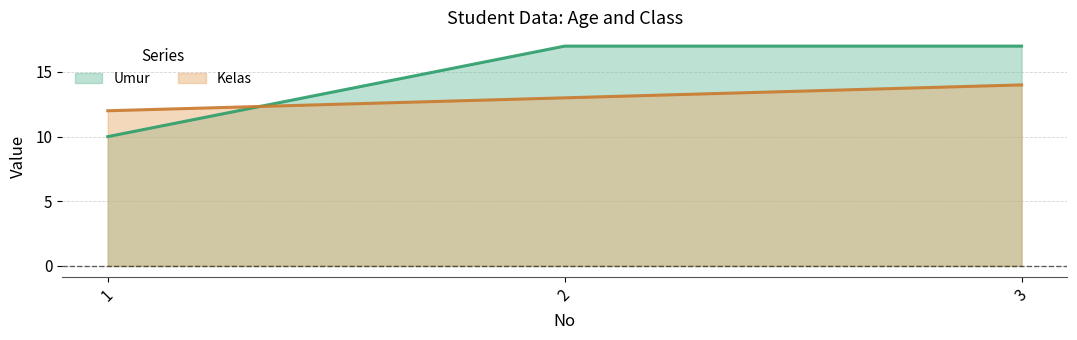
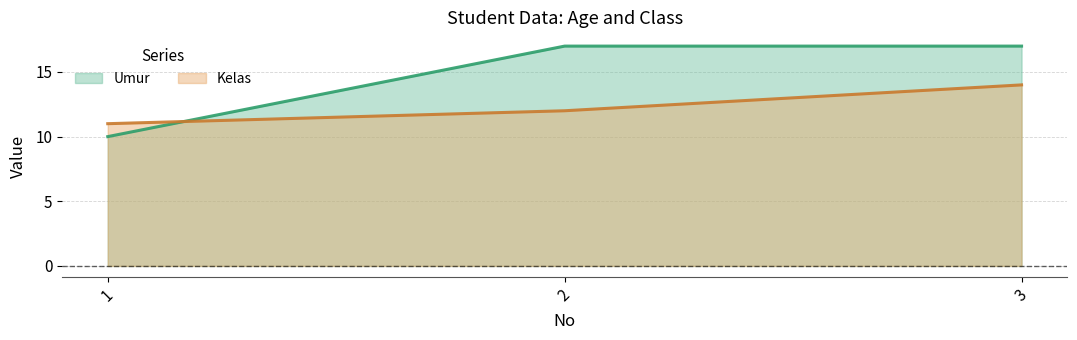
Kelas, 1: 12 -> 11
Kelas, 2: 13 -> 12
